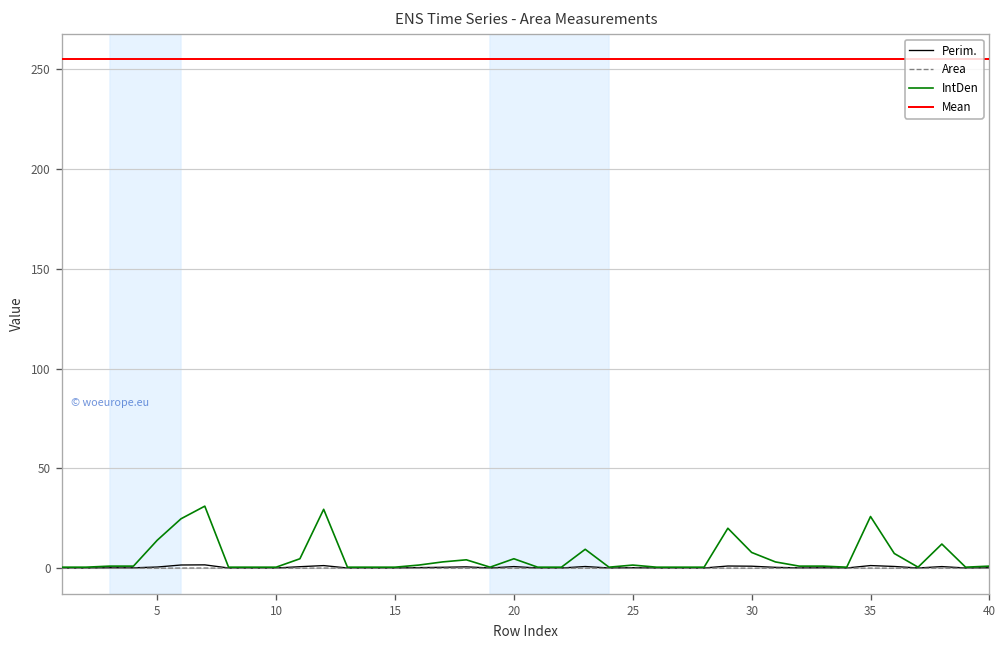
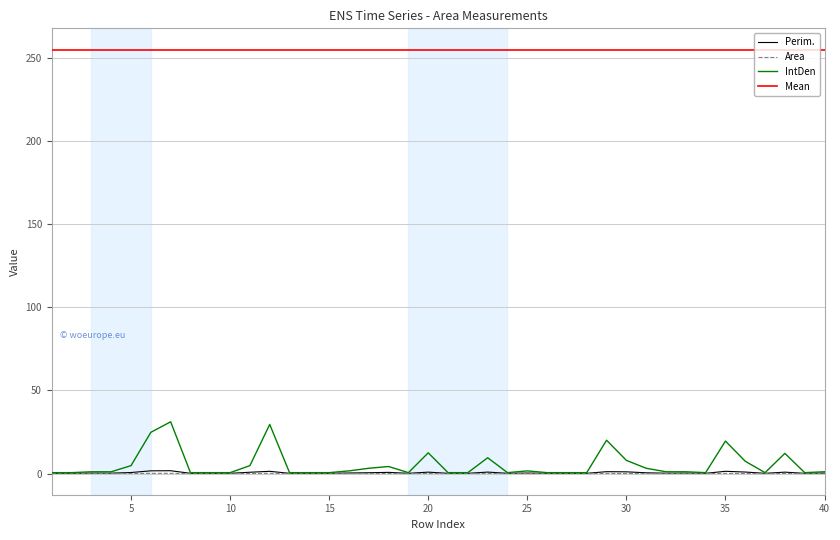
IntDen, 5: 14 -> 5
IntDen, 20: 5 -> 12
IntDen, 35: 26 -> 20
